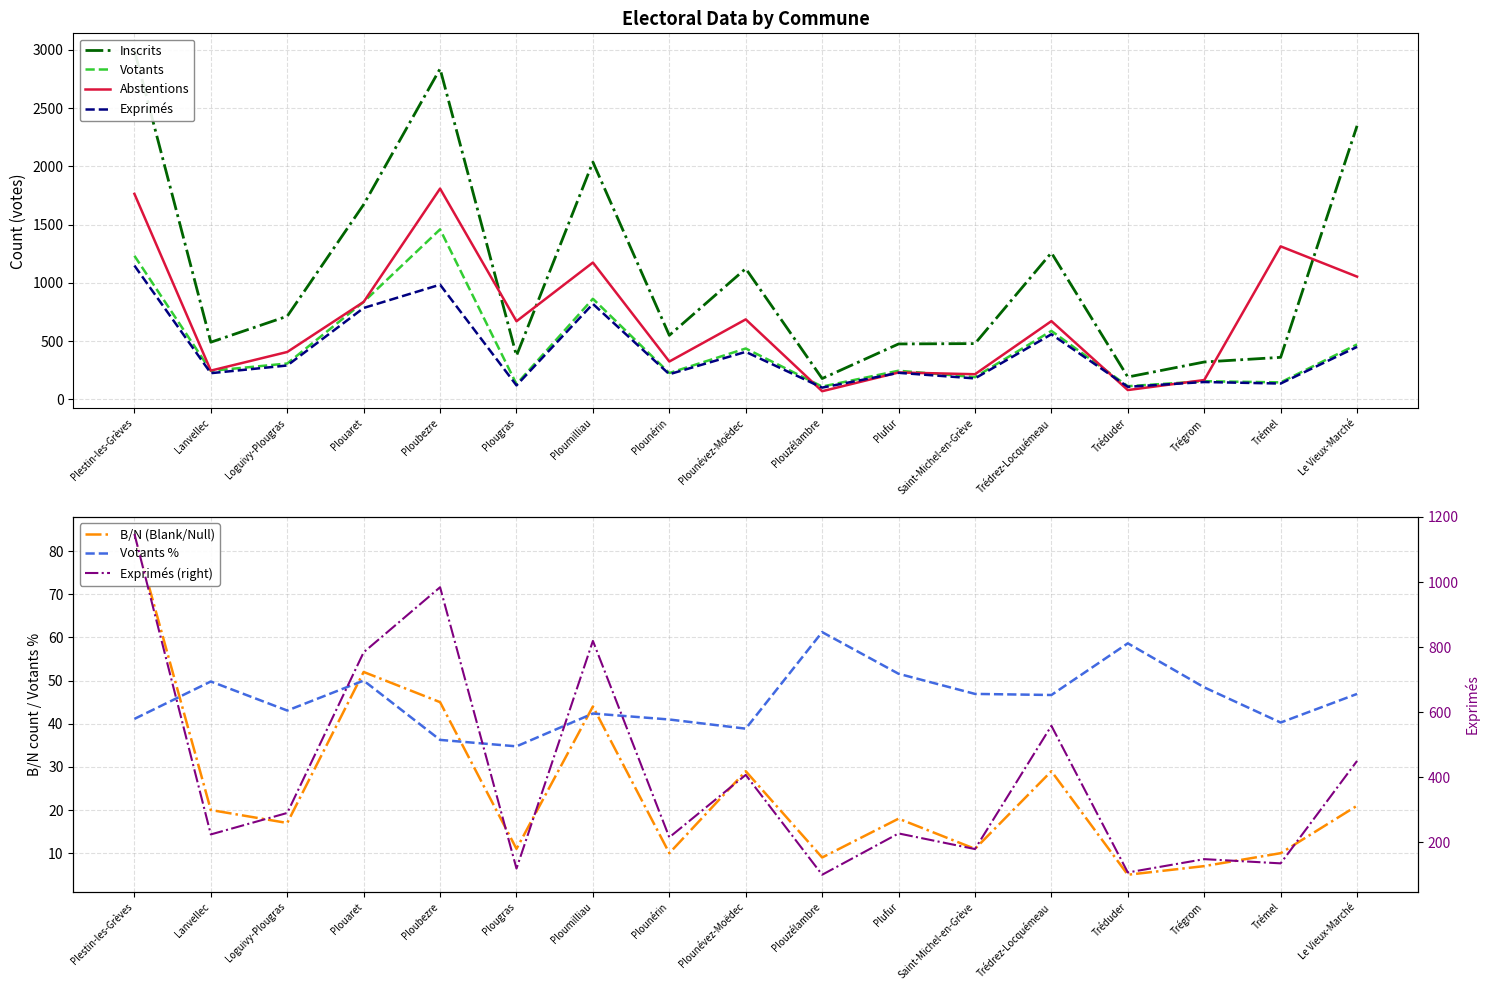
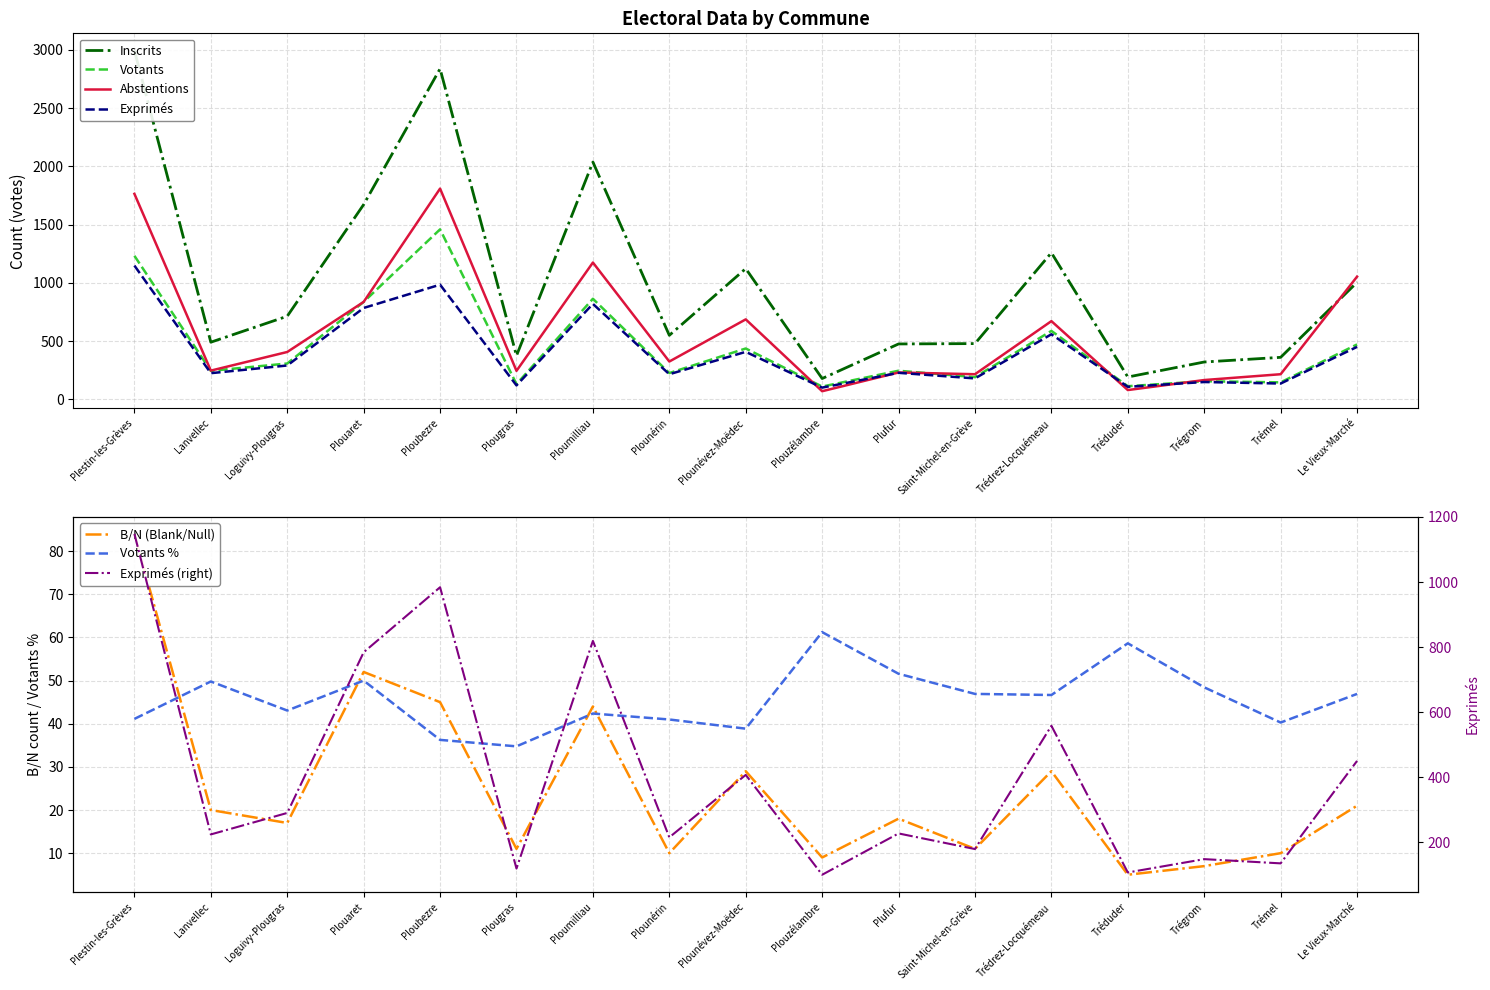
Electoral Data by Commune, Abstentions, Plougras: 670 -> 240
Electoral Data by Commune, Abstentions, Trémel: 1310 -> 220
Electoral Data by Commune, Inscrits, Le Vieux-Marché: 2350 -> 1000
